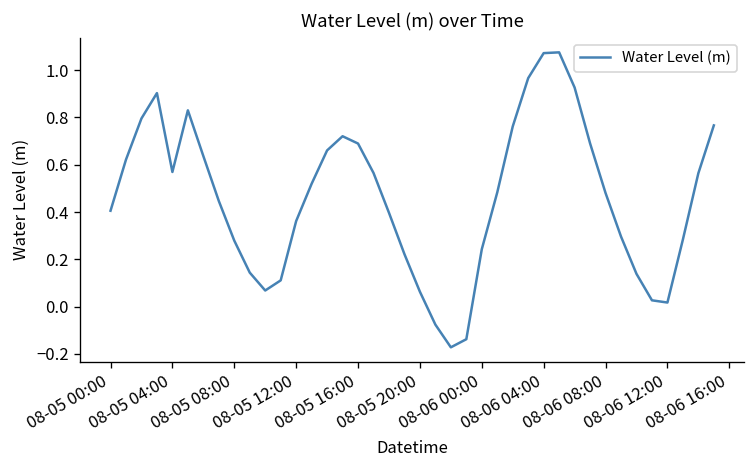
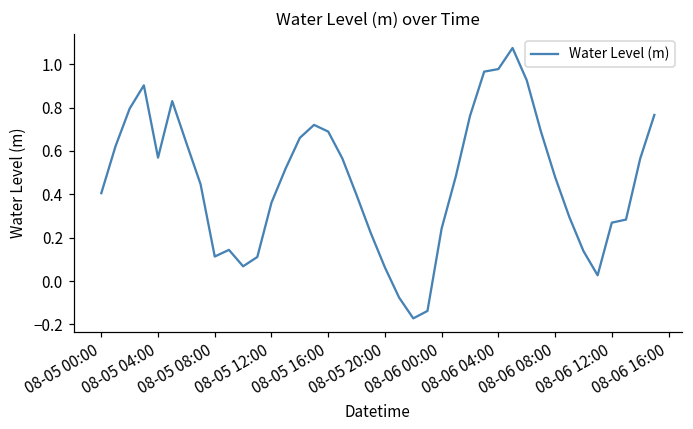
08-05 08:00: 0.28 -> 0.11
08-06 04:00: 1.07 -> 0.98
08-06 12:00: 0.02 -> 0.27
